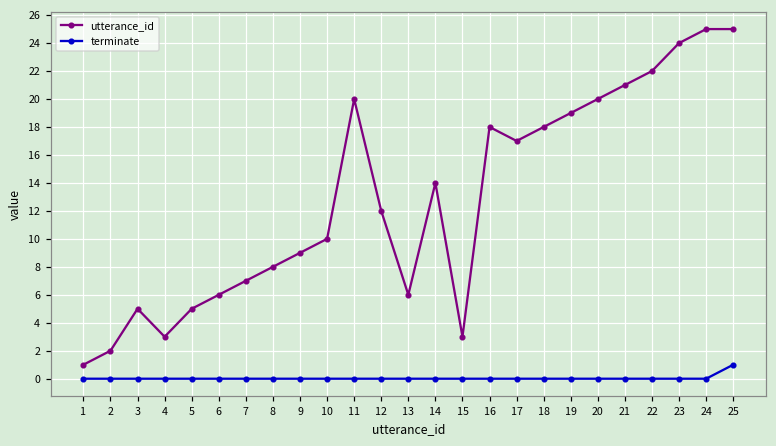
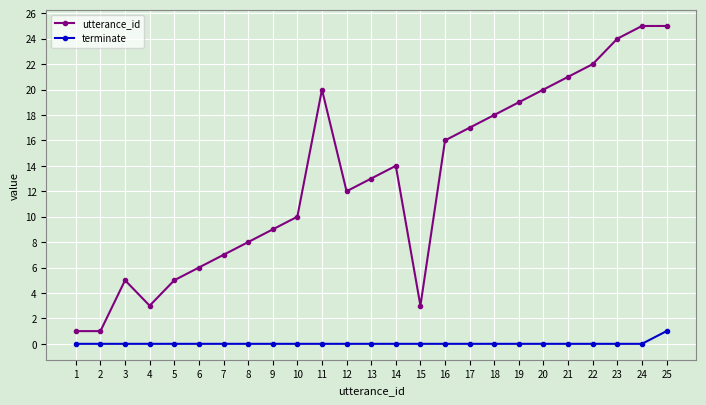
utterance_id, 2: 2 -> 1
utterance_id, 13: 6 -> 13
utterance_id, 16: 18 -> 16
